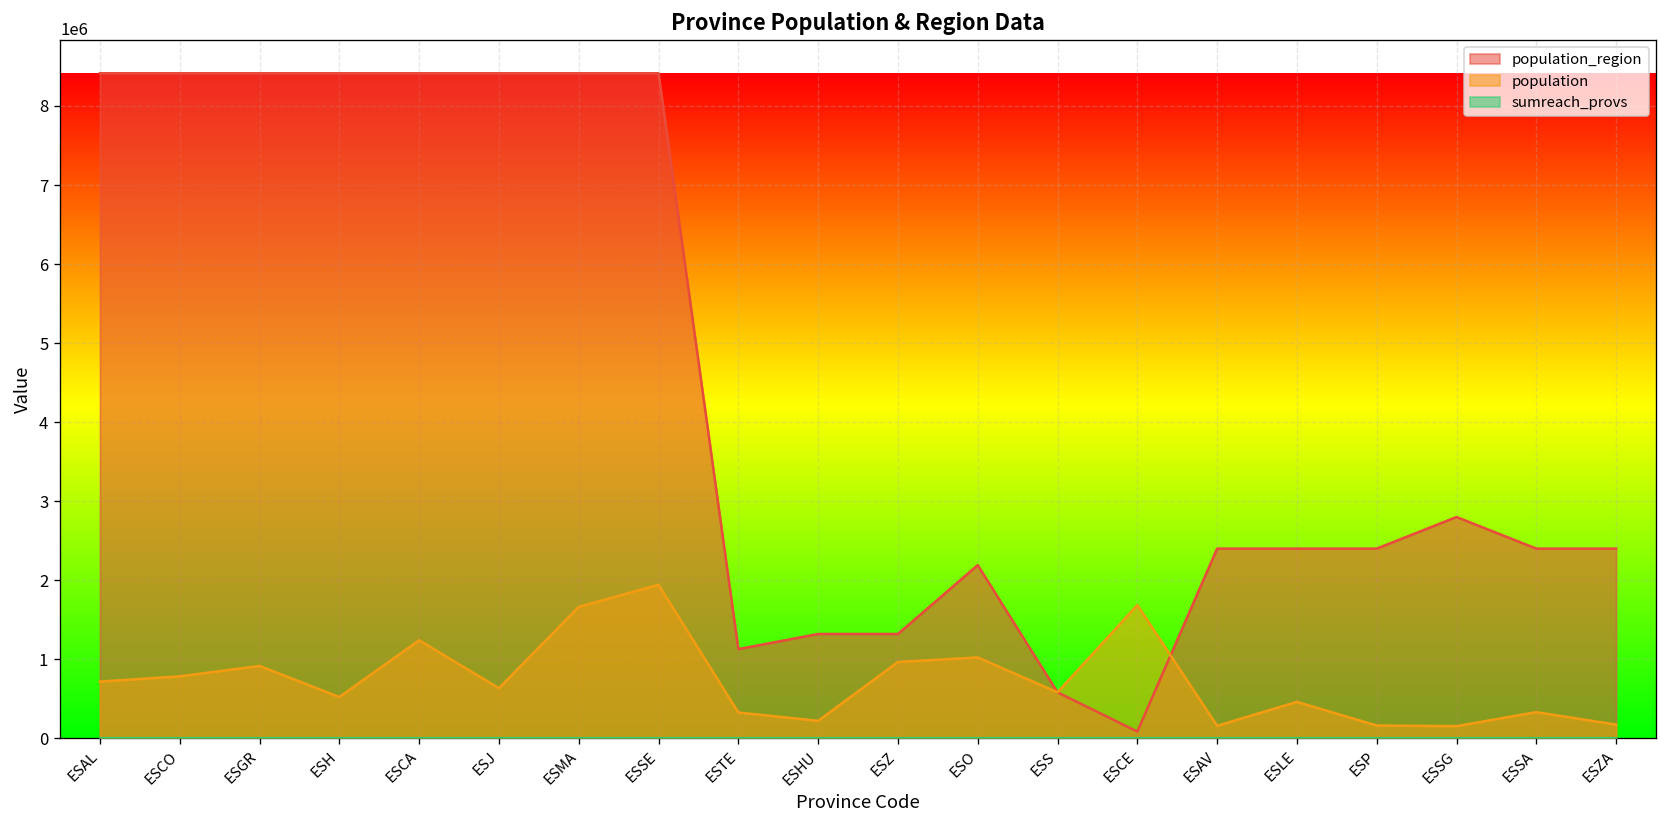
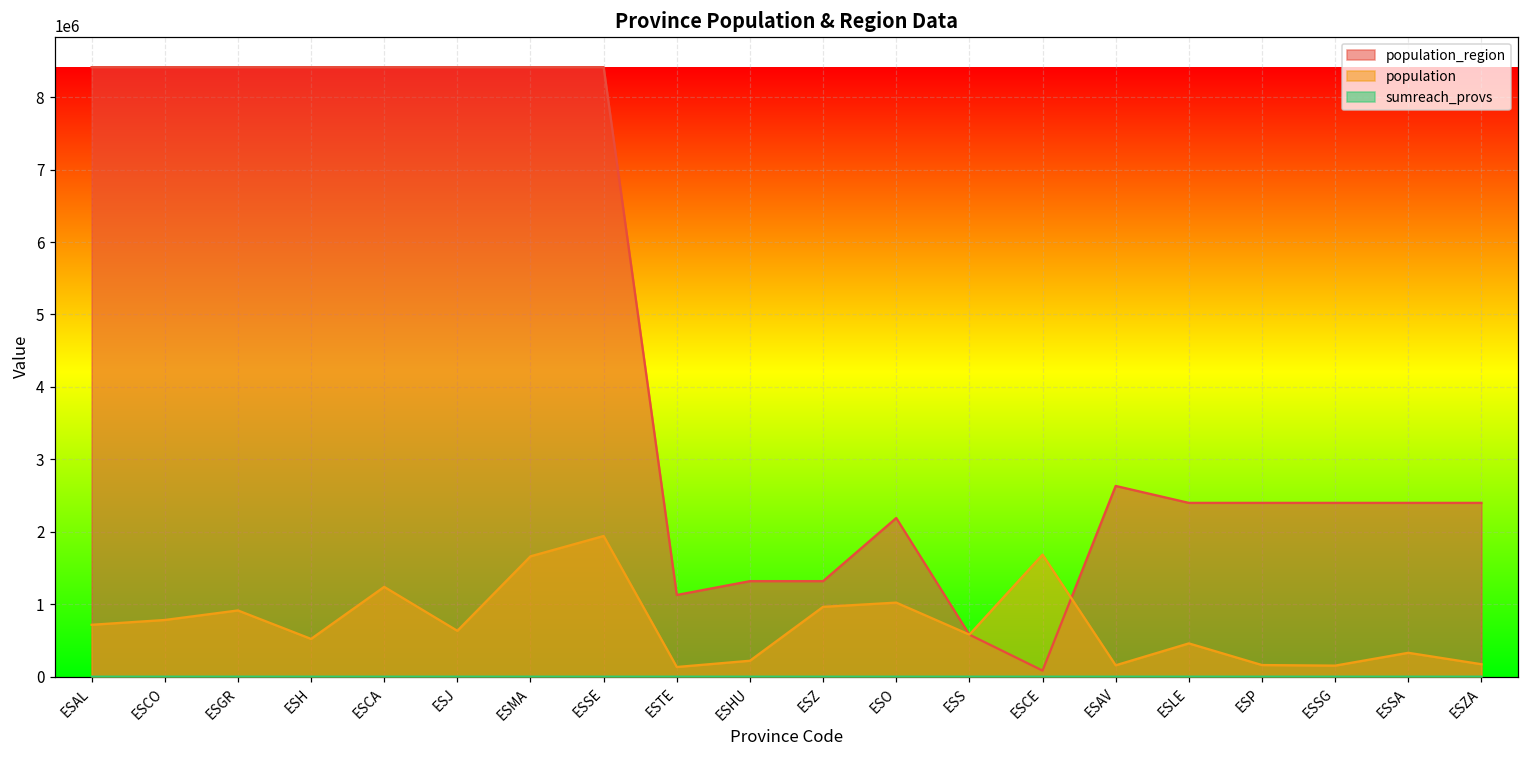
population, ESTE: 300000 -> 100000
population_region, ESAV: 2400000 -> 2600000
population_region, ESSG: 2800000 -> 2400000
